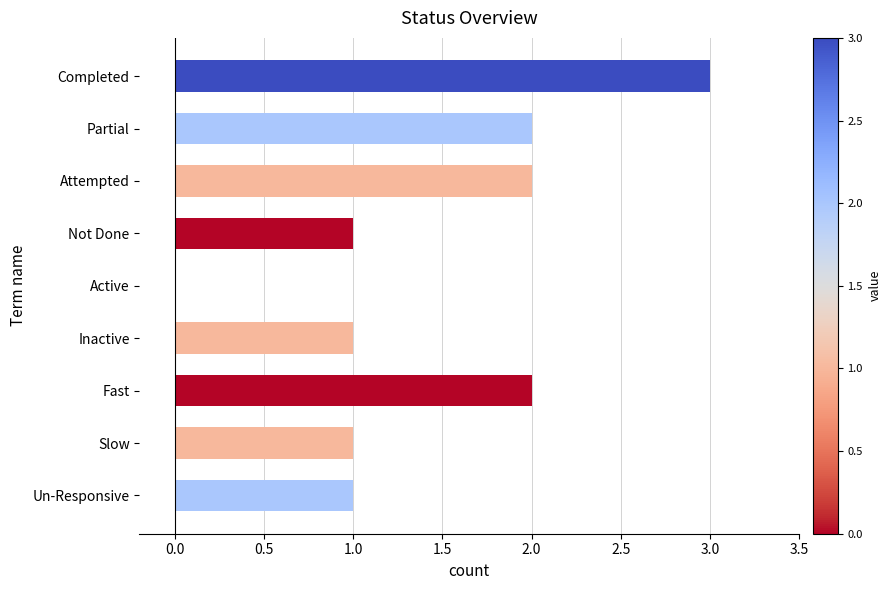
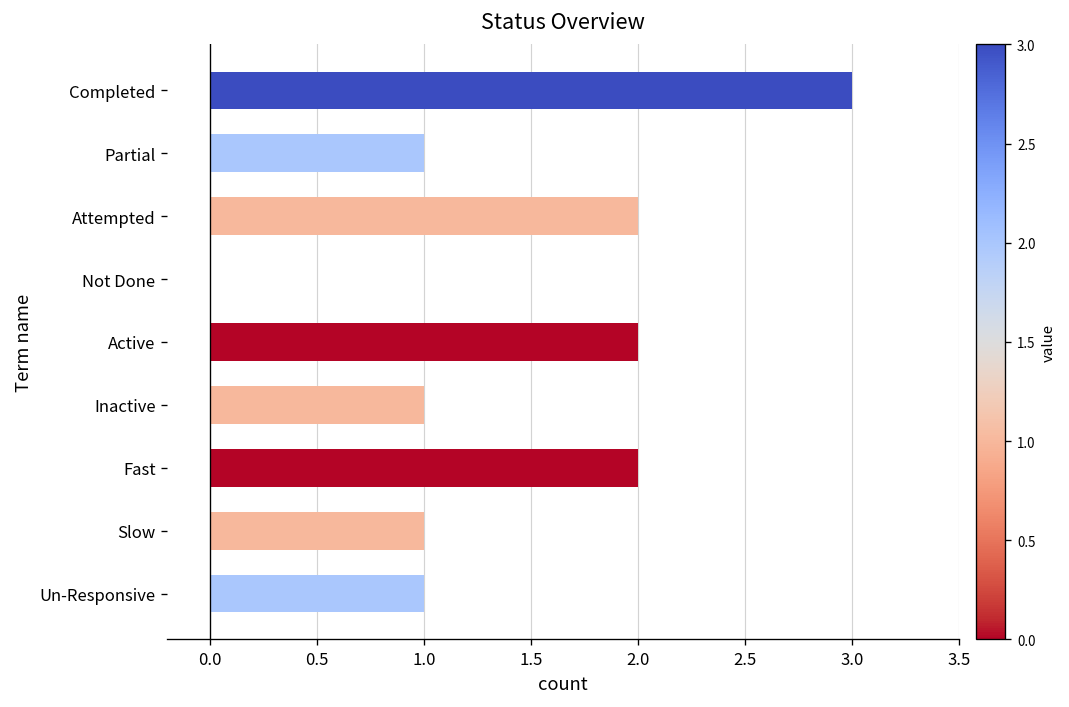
Partial: 2 -> 1
Not Done: 1 -> 0
Active: 0 -> 2
